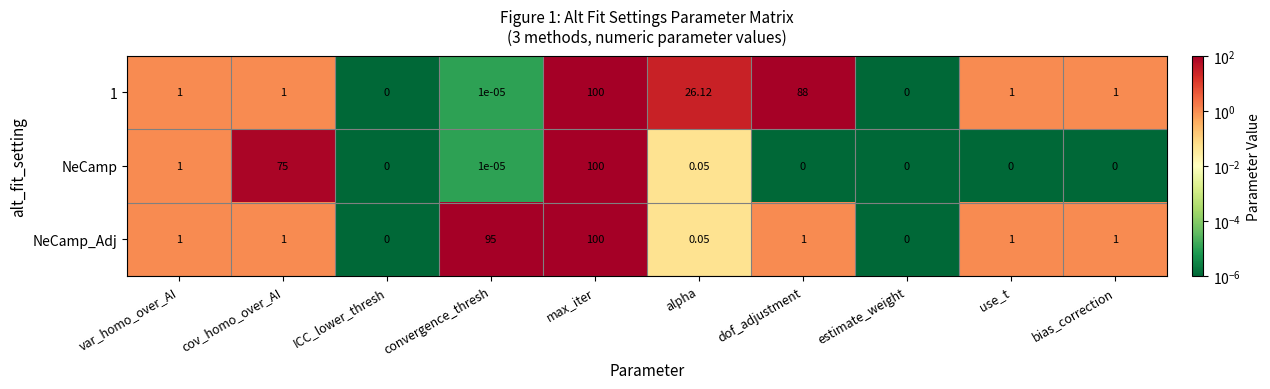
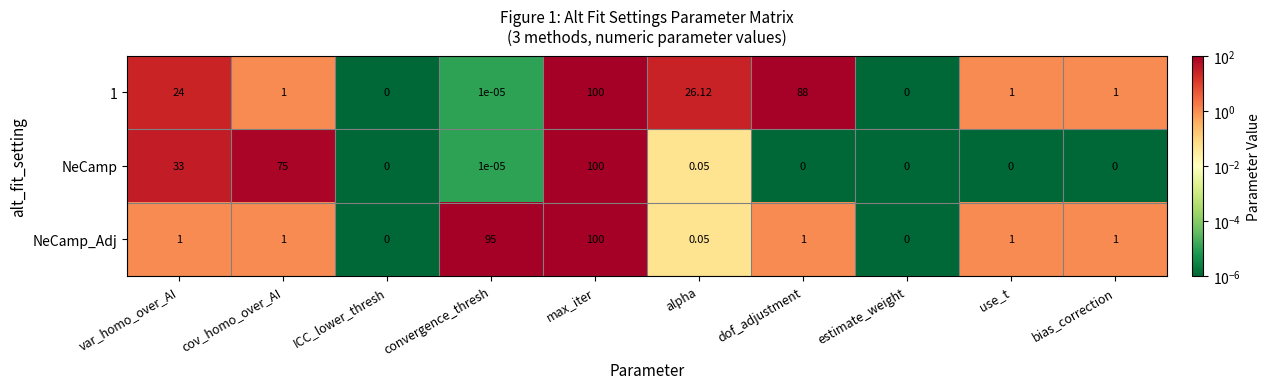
1, var_homo_over_AI: 1 -> 24
NeCamp, var_homo_over_AI: 1 -> 33
